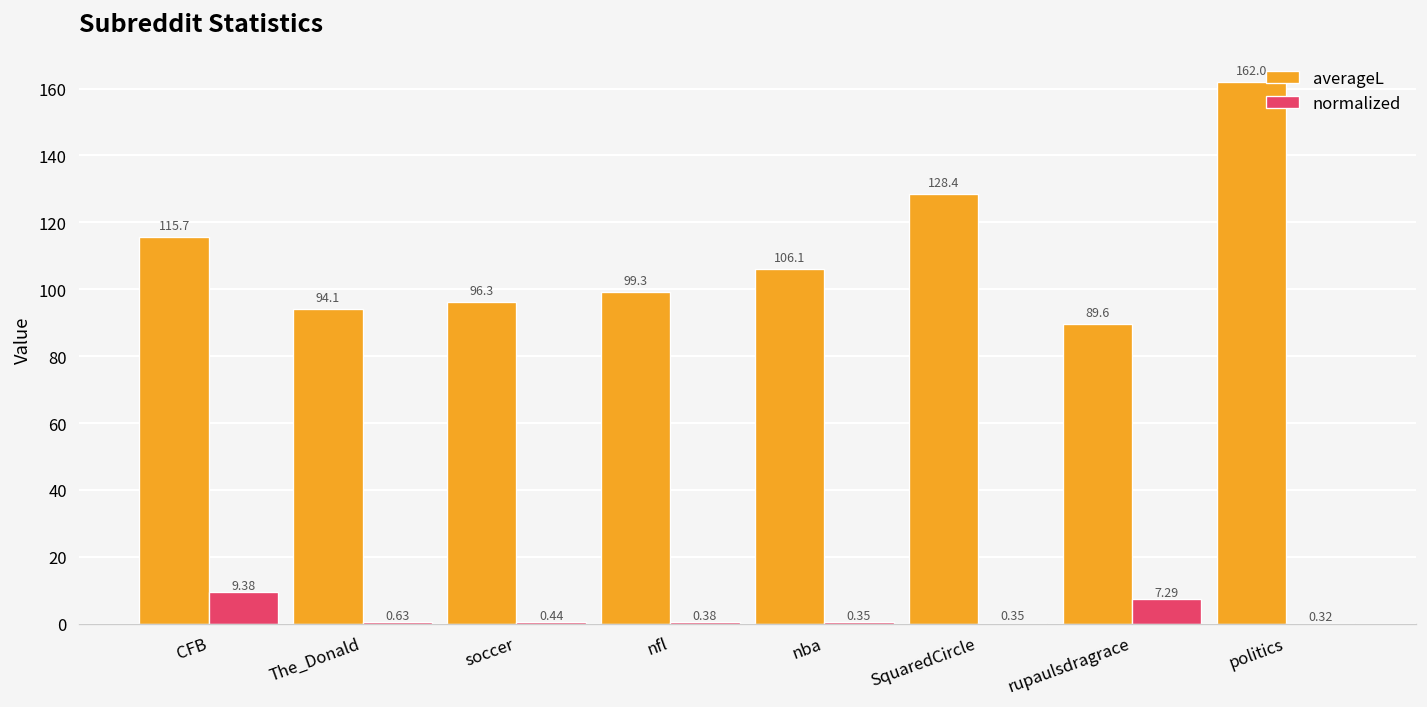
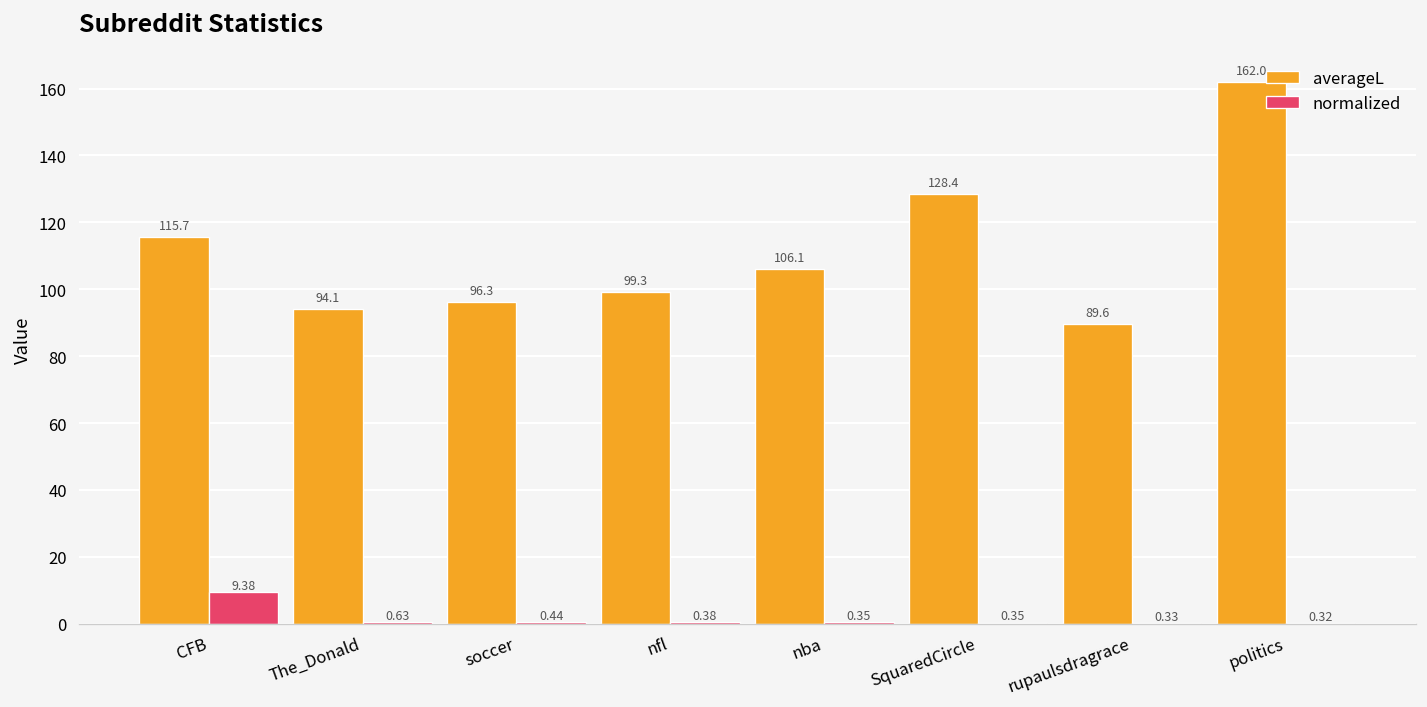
normalized, rupaulsdragrace: 7.29 -> 0.33
